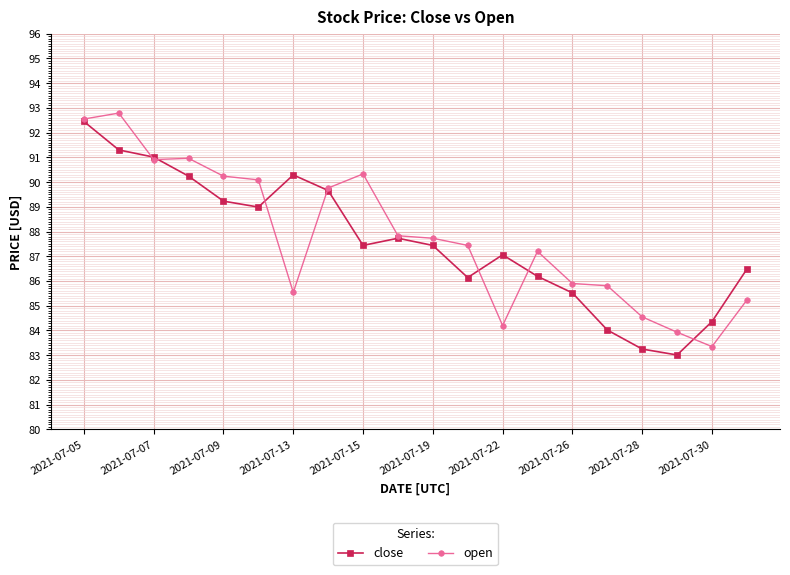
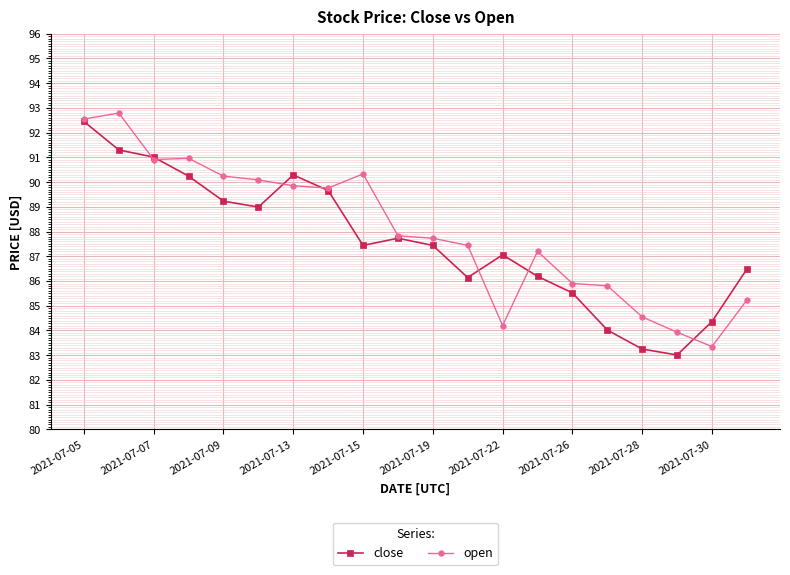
open, 2021-07-13: 85.5 -> 89.9
